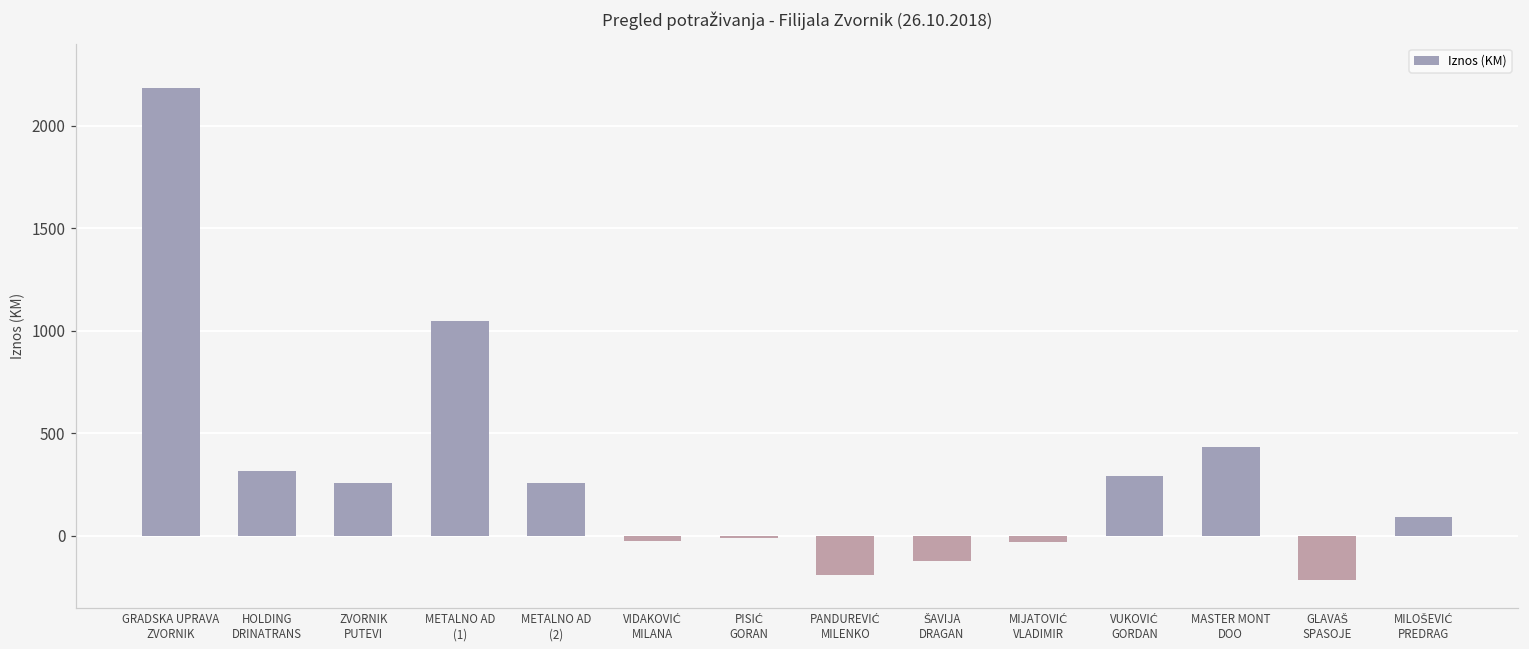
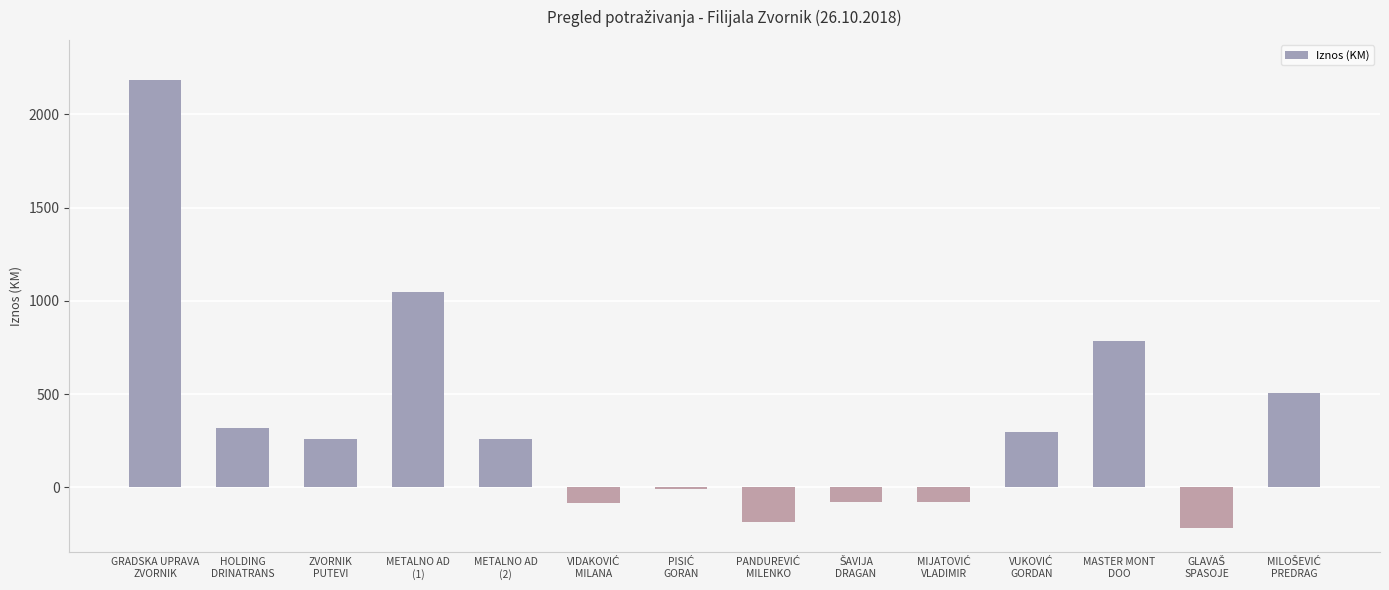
VIDAKOVIĆ MILANA: -20 -> -80
ŠAVIJA DRAGAN: -120 -> -80
MIJATOVIĆ VLADIMIR: -30 -> -80
MASTER MONT DOO: 430 -> 780
MILOŠEVIĆ PREDRAG: 90 -> 500
